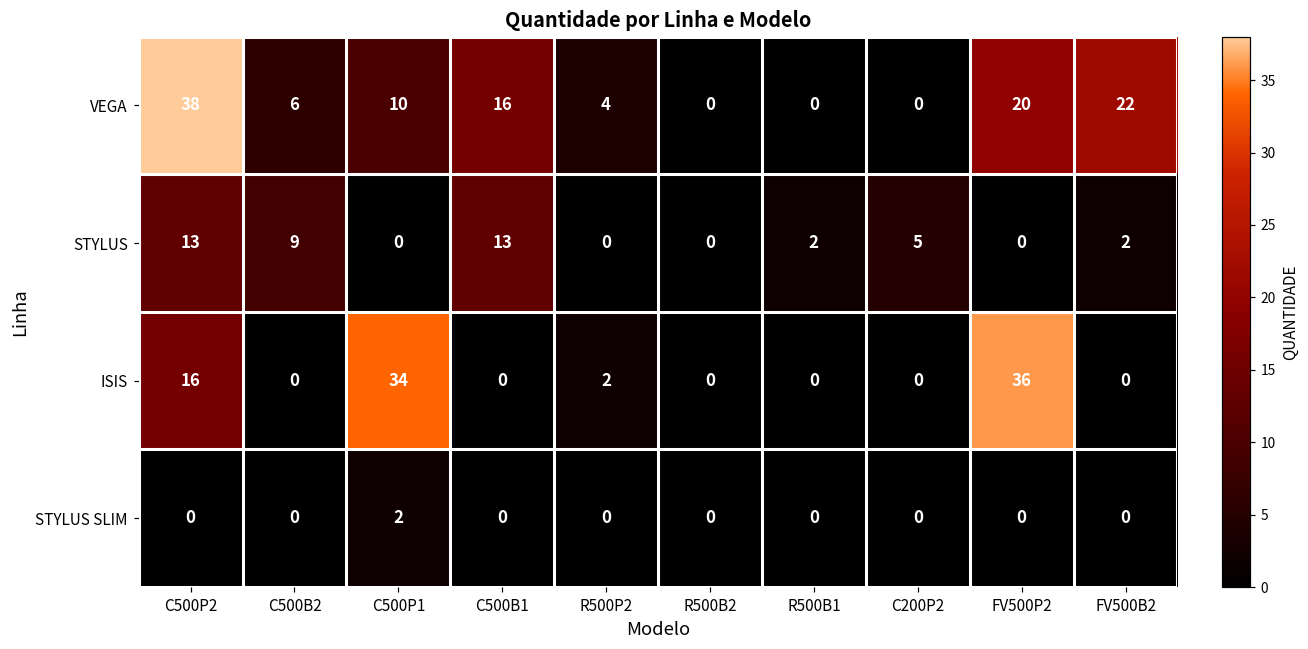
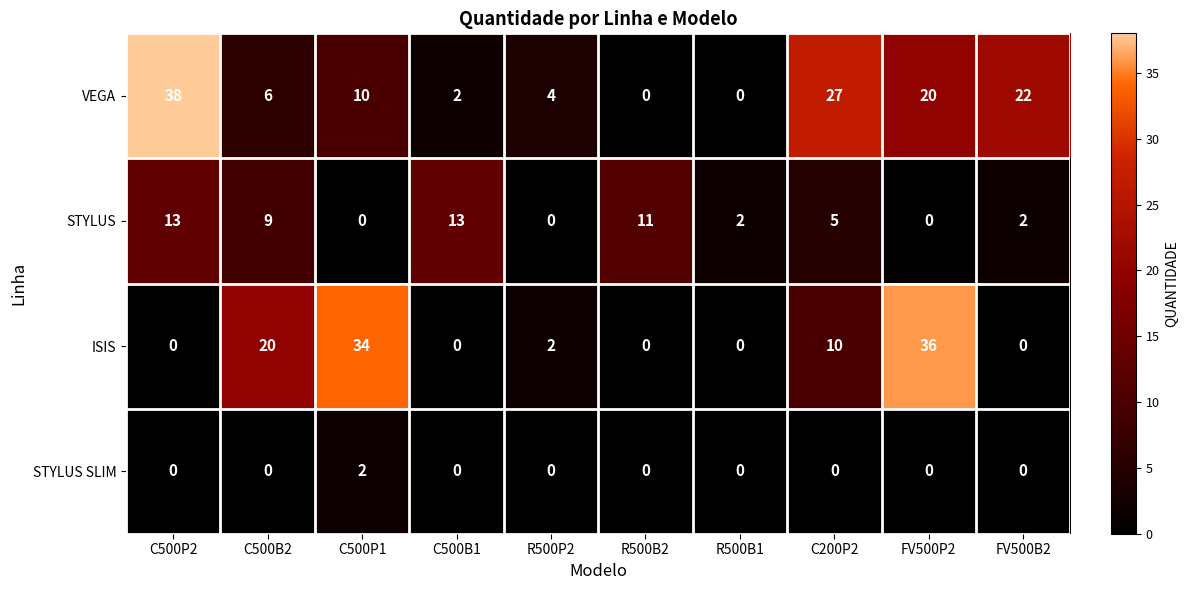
VEGA, C500B1: 16 -> 2
VEGA, C200P2: 0 -> 27
STYLUS, R500B2: 0 -> 11
ISIS, C500P2: 16 -> 0
ISIS, C500B2: 0 -> 20
ISIS, C200P2: 0 -> 10
